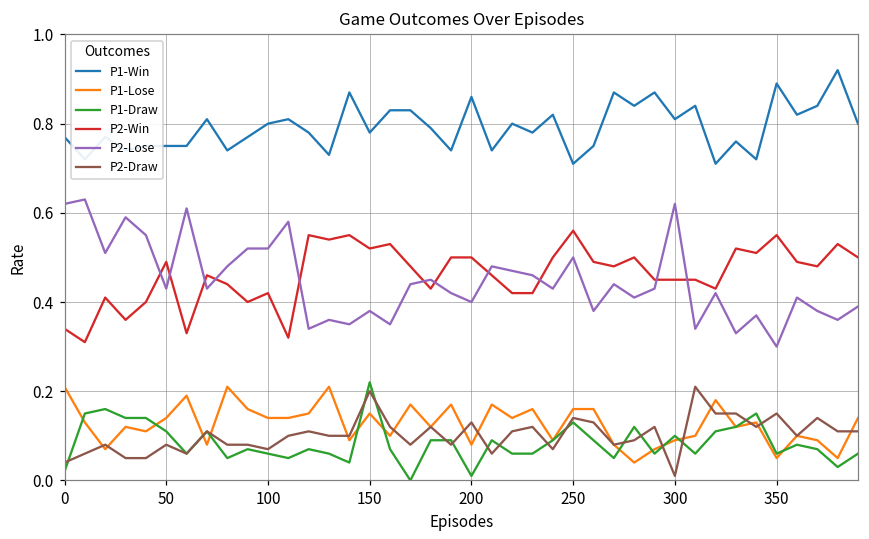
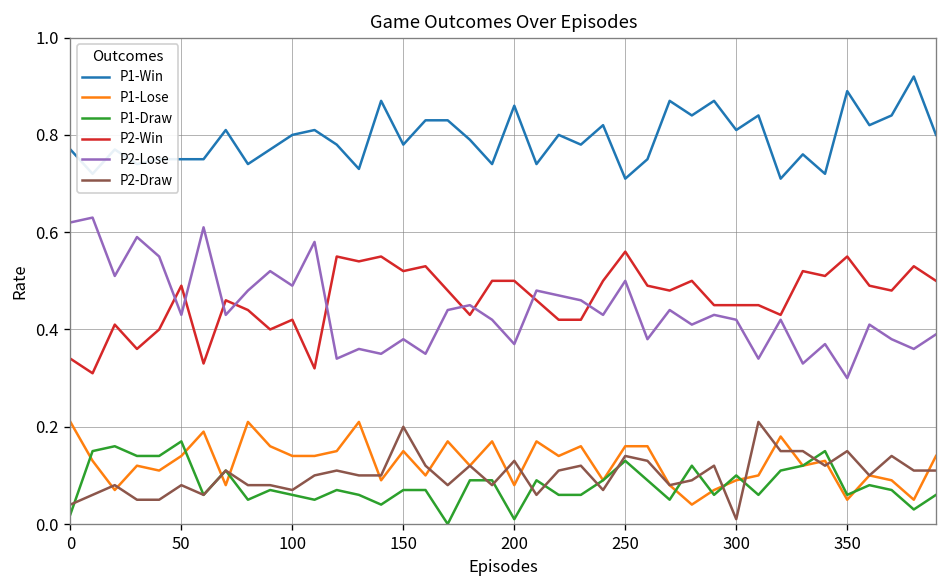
P1-Draw, 50: 0.11 -> 0.17
P2-Lose, 100: 0.52 -> 0.49
P1-Draw, 150: 0.22 -> 0.07
P2-Lose, 200: 0.40 -> 0.37
P2-Lose, 300: 0.62 -> 0.42
